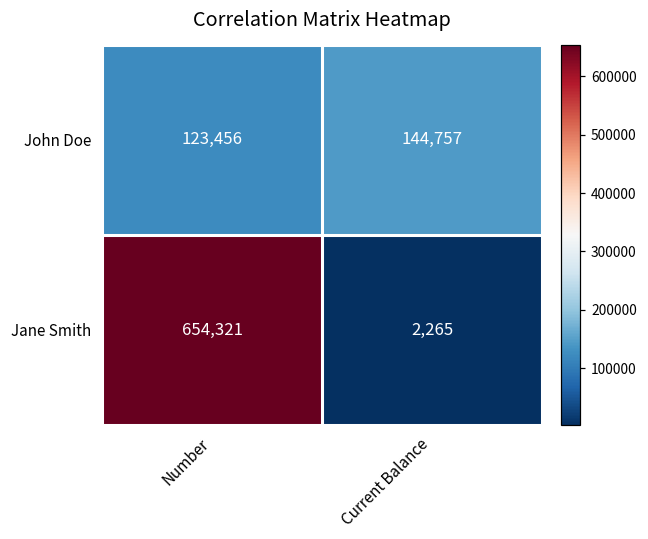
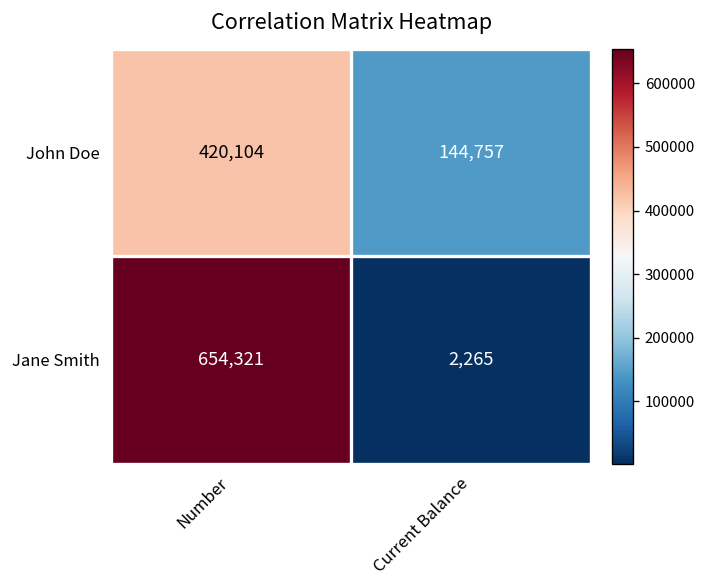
John Doe, Number: 123,456 -> 420,104
